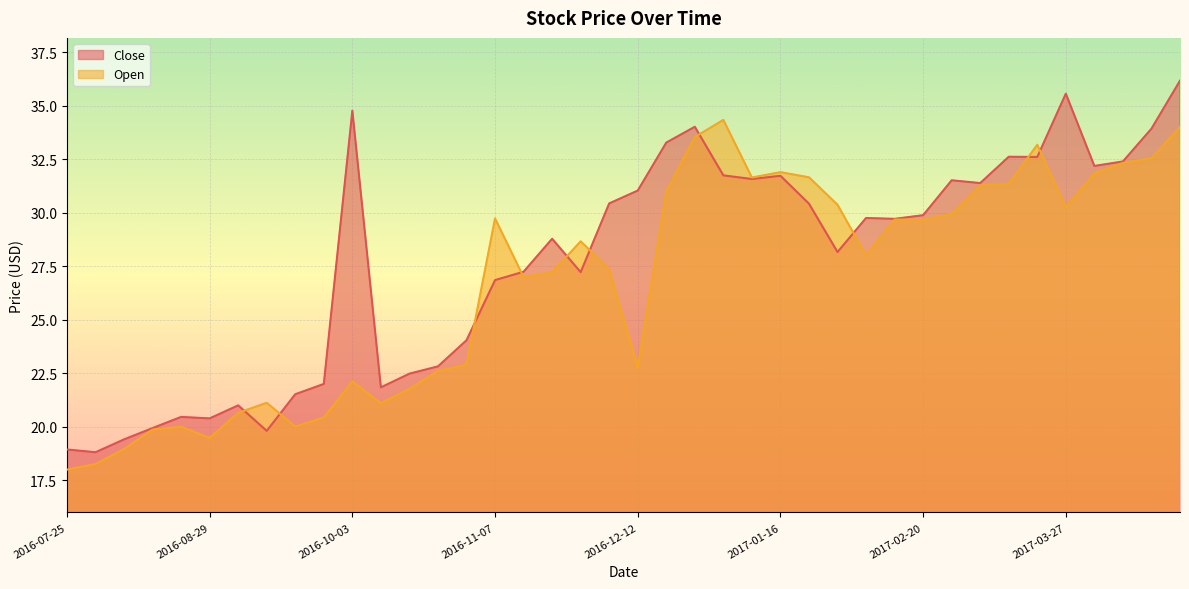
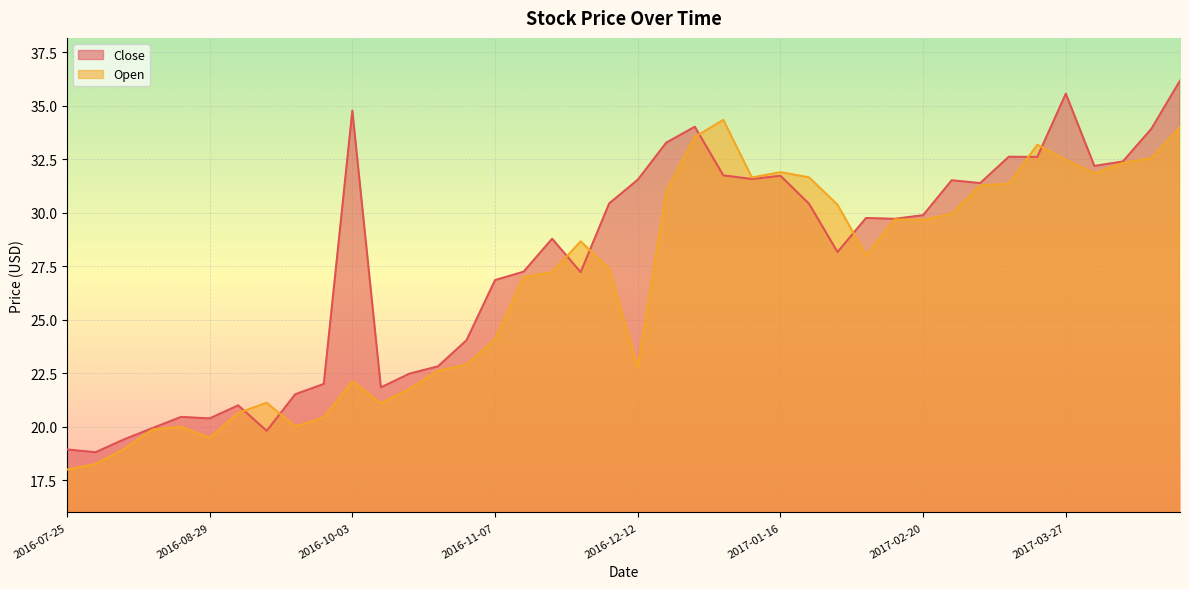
Open, 2016-11-07: 29.7 -> 24.1
Close, 2016-12-12: 31.0 -> 31.5
Open, 2017-03-27: 30.3 -> 32.5
